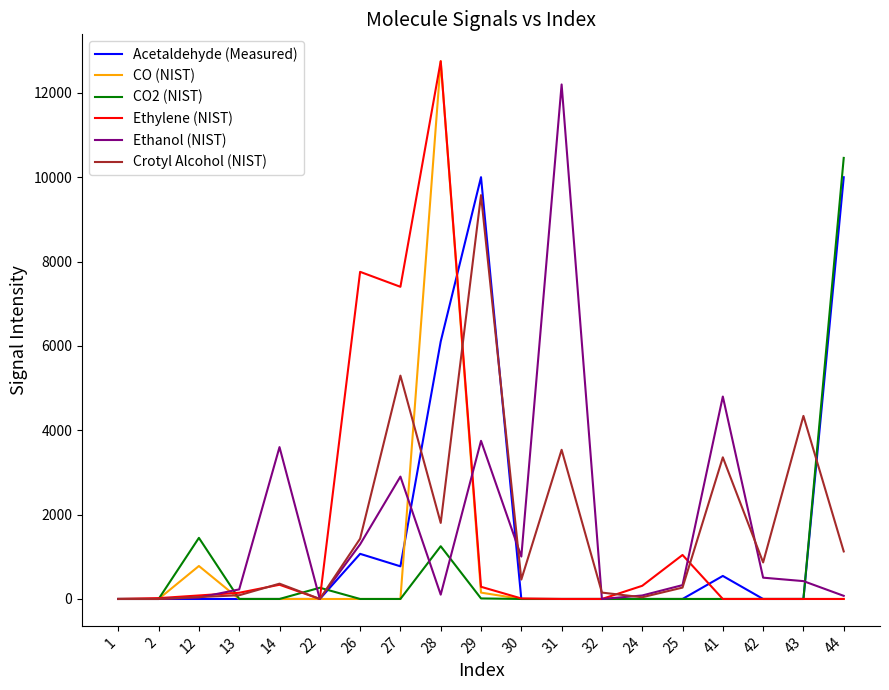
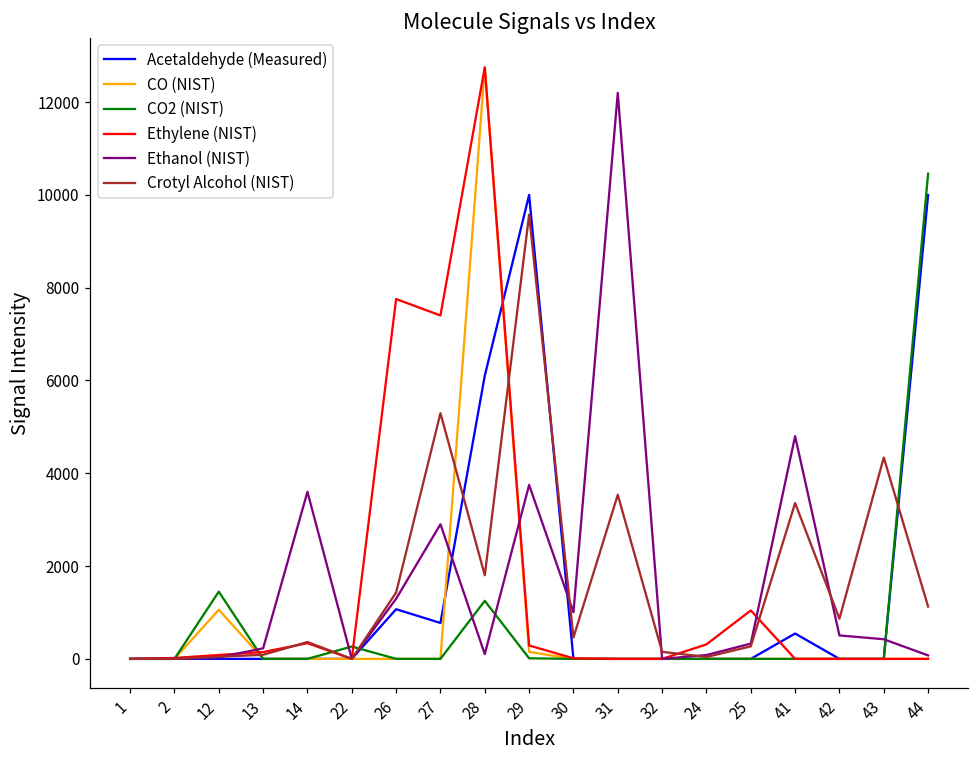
CO (NIST), 12: 800 -> 1100
